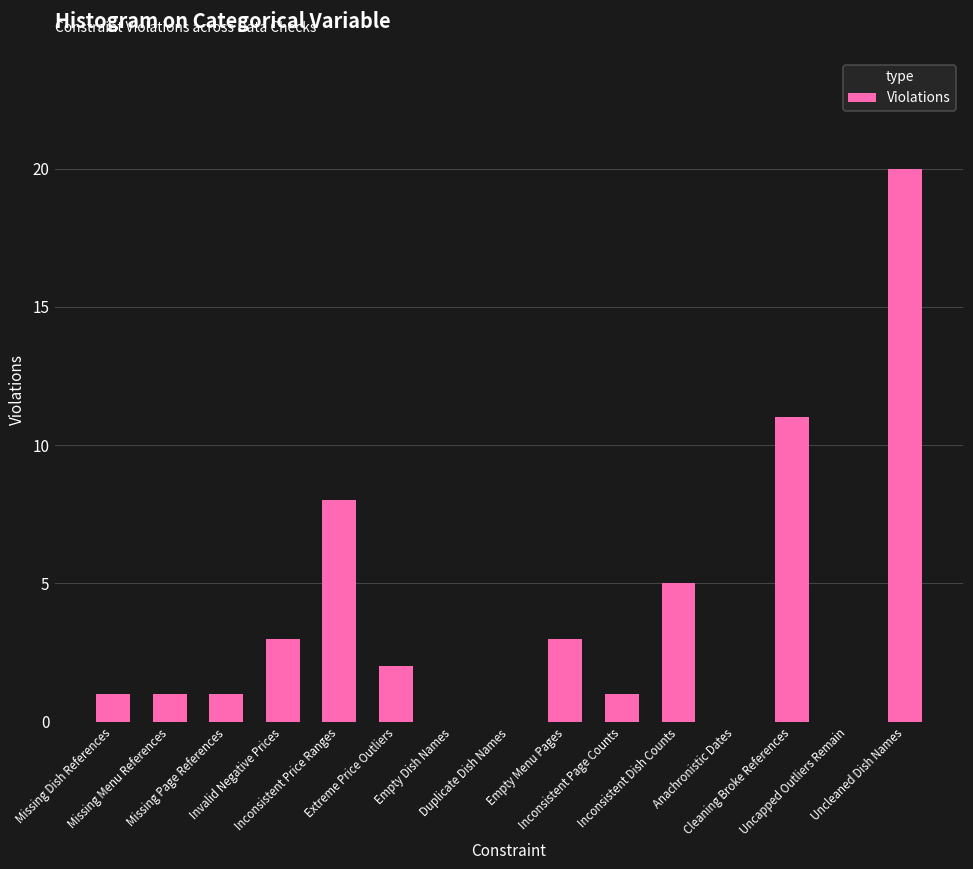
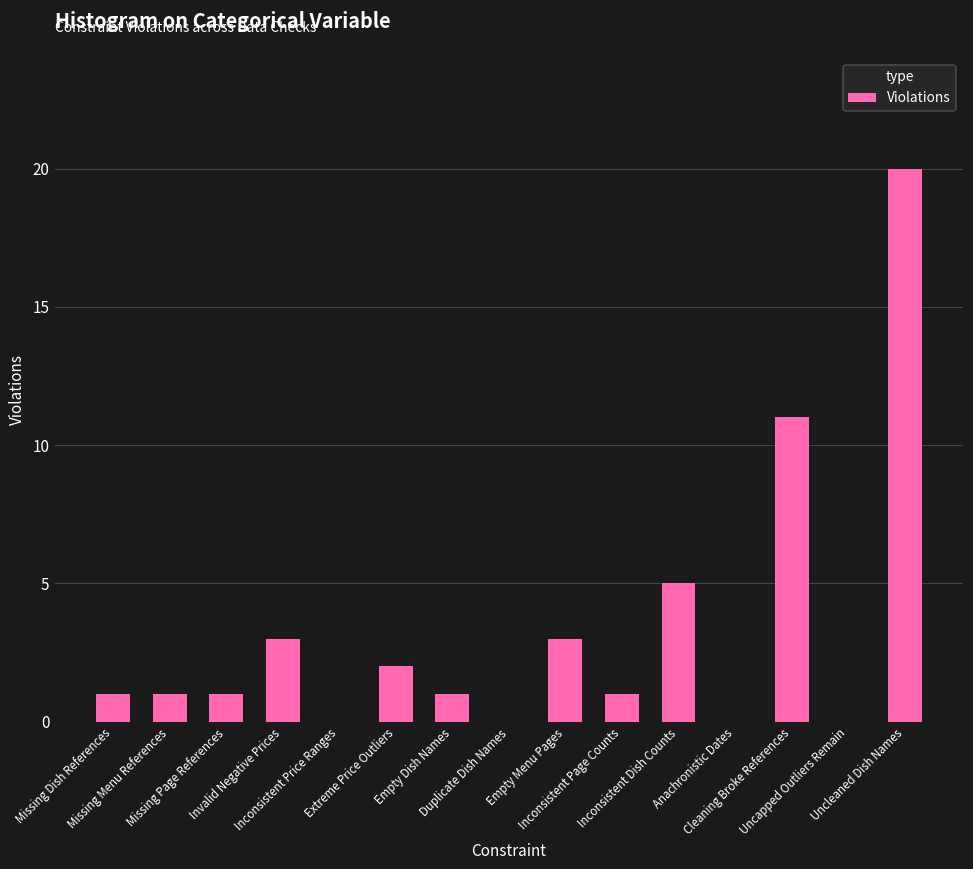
Inconsistent Price Ranges: 8 -> 0
Empty Dish Names: 0 -> 1
